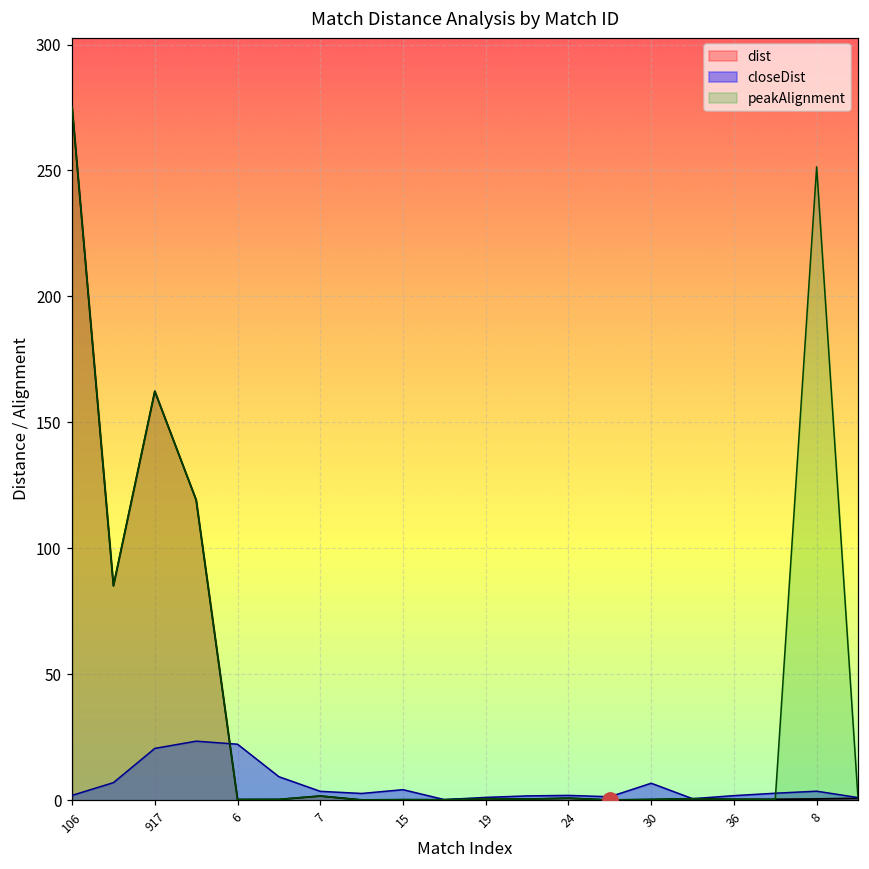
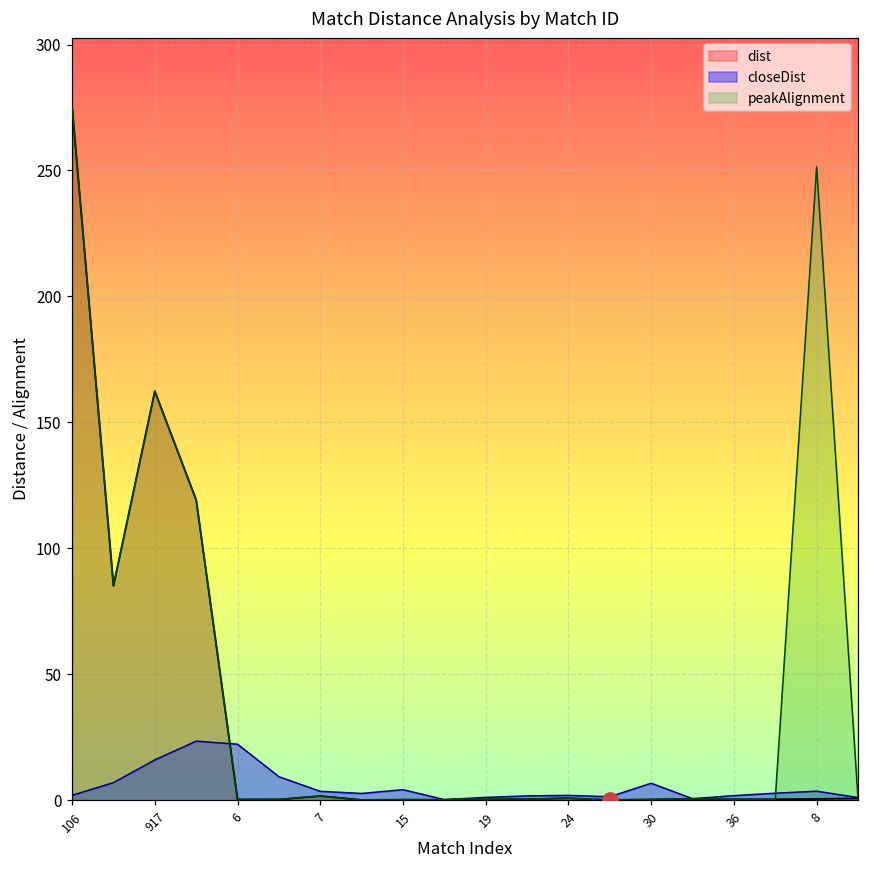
closeDist, 917: 21 -> 16
